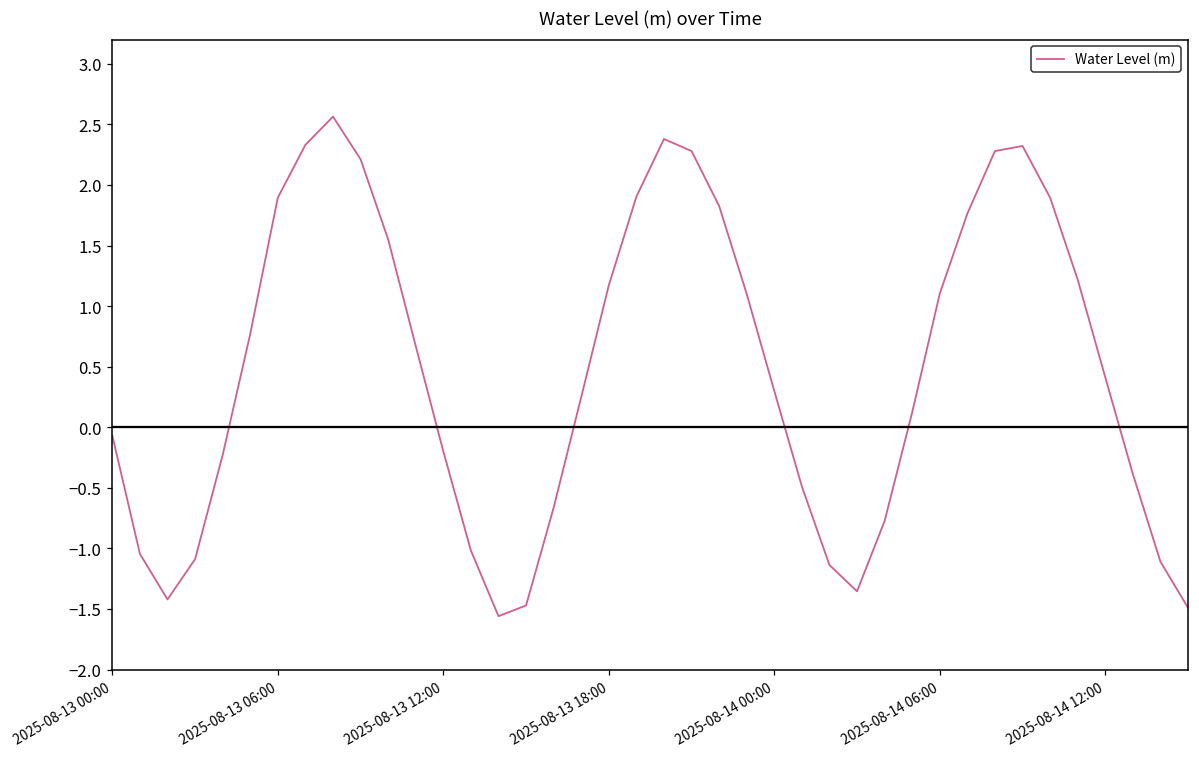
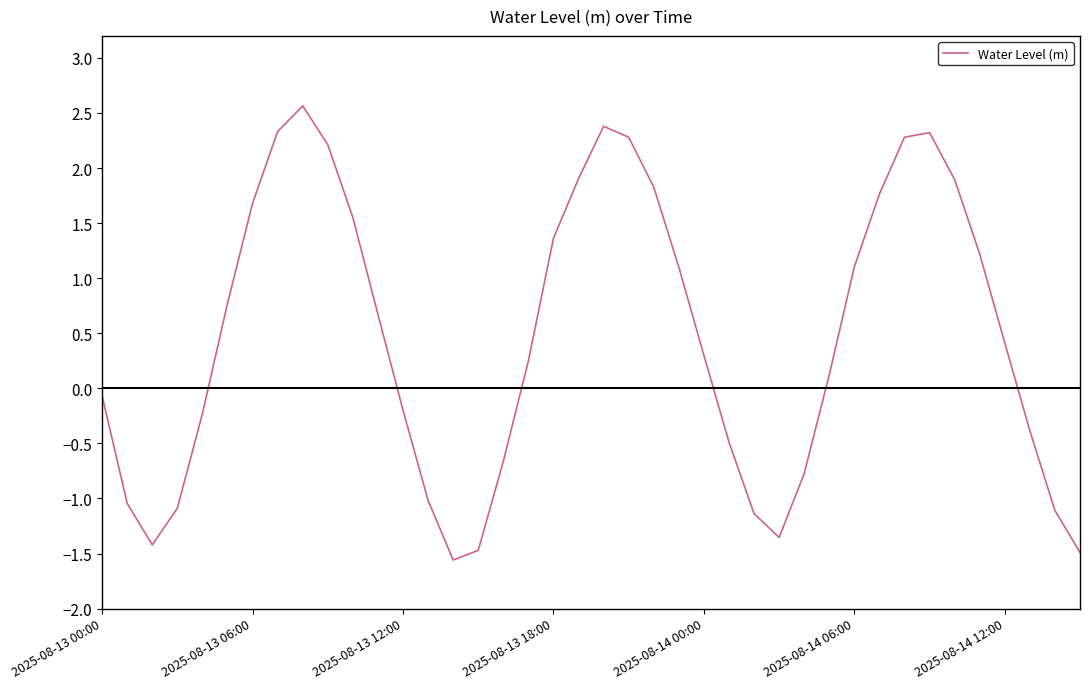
2025-08-13 06:00: 1.90 -> 1.68
2025-08-13 18:00: 1.17 -> 1.36
